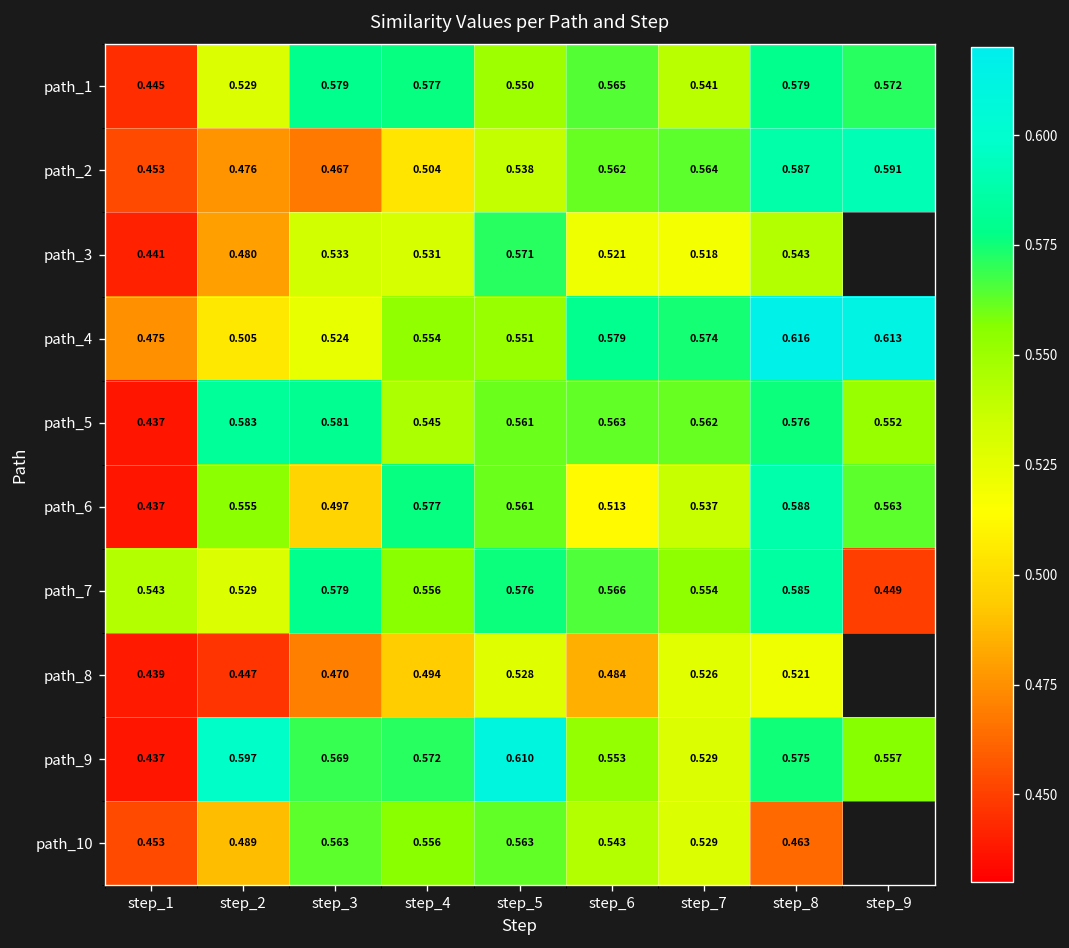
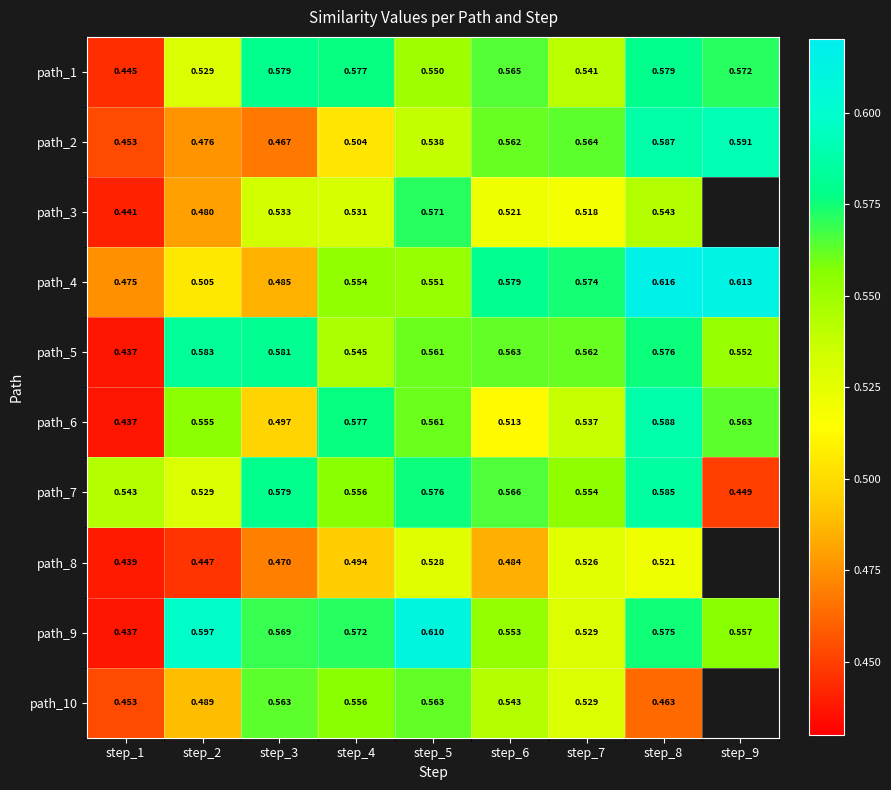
path_4, step_3: 0.524 -> 0.485
